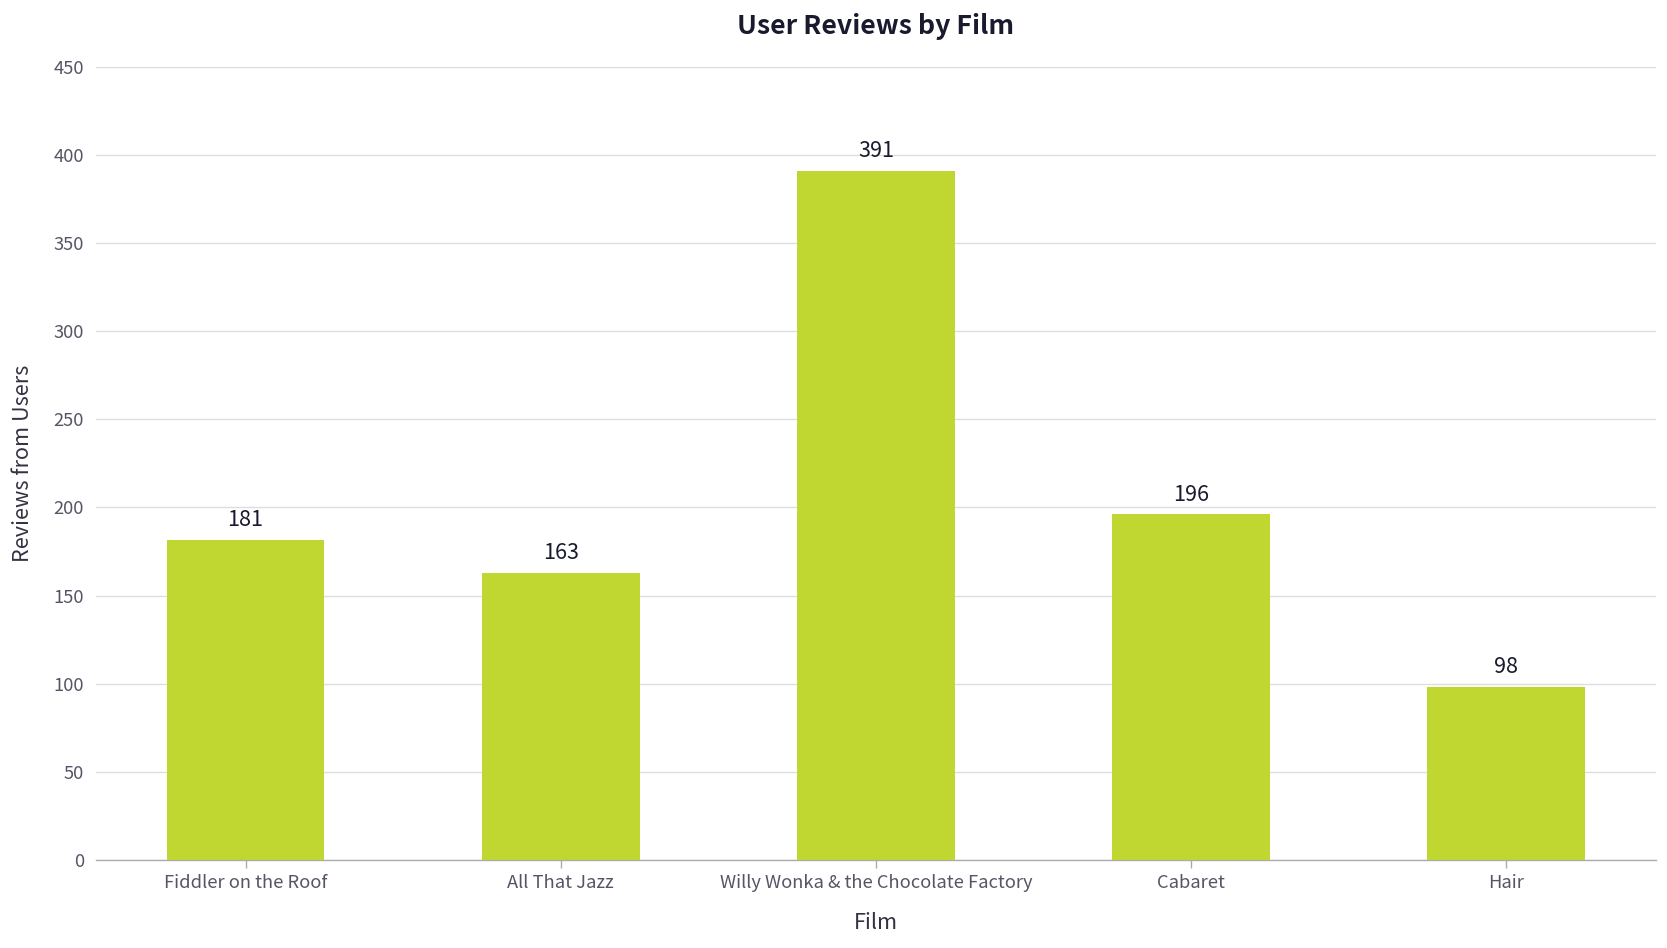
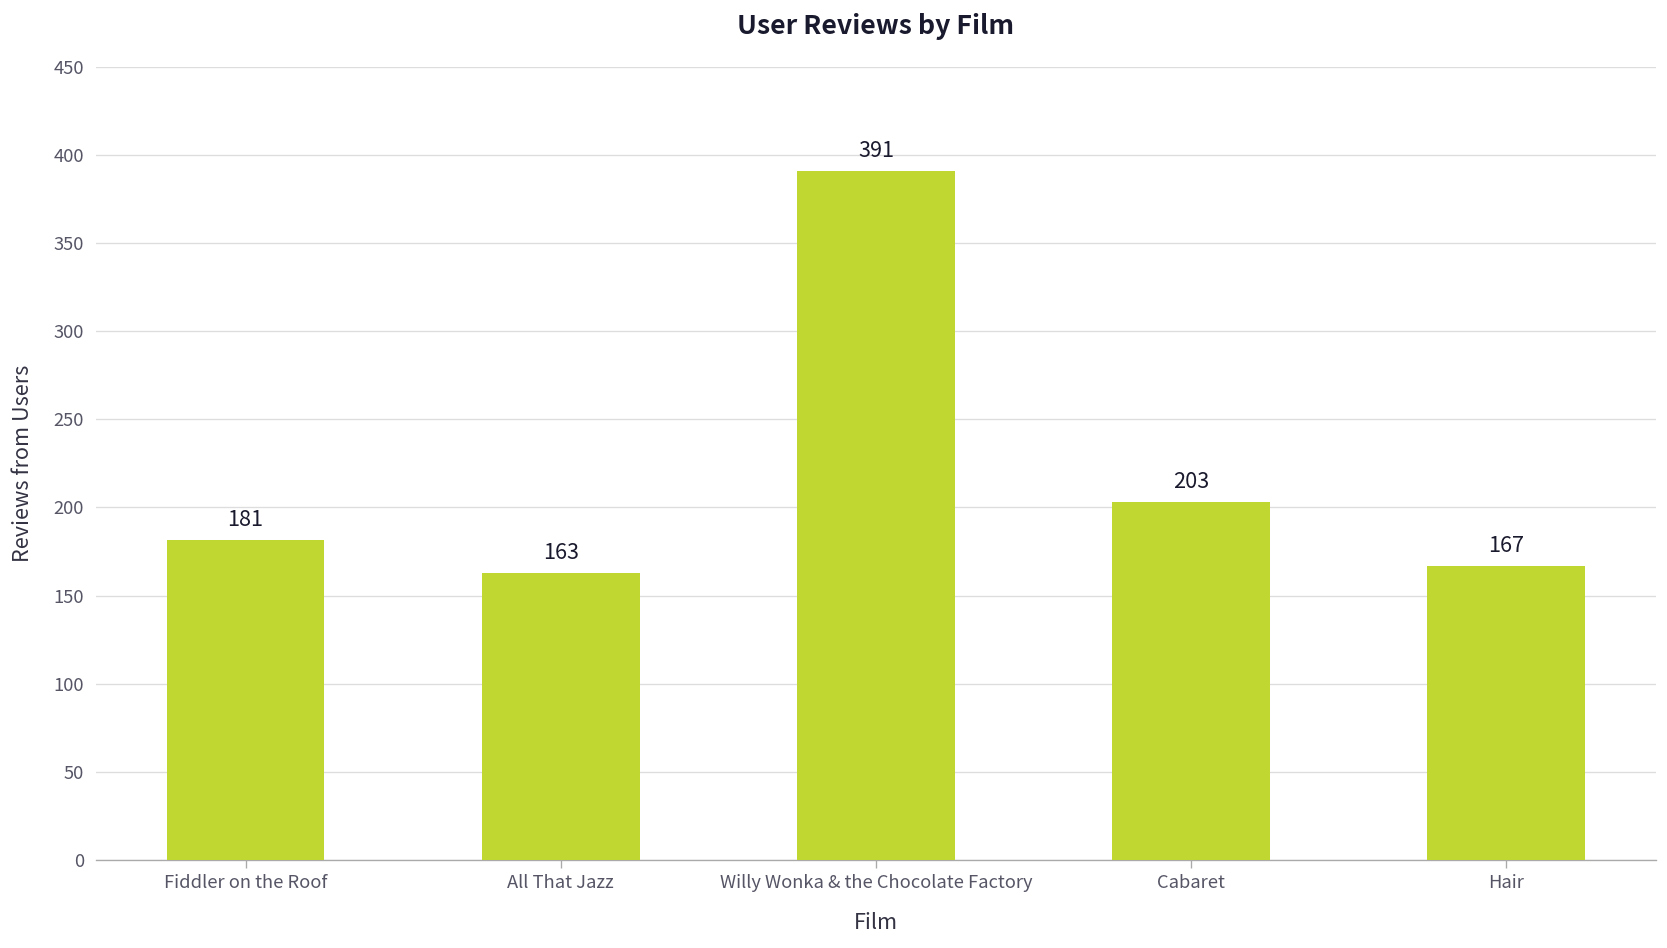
Cabaret: 196 -> 203
Hair: 98 -> 167
